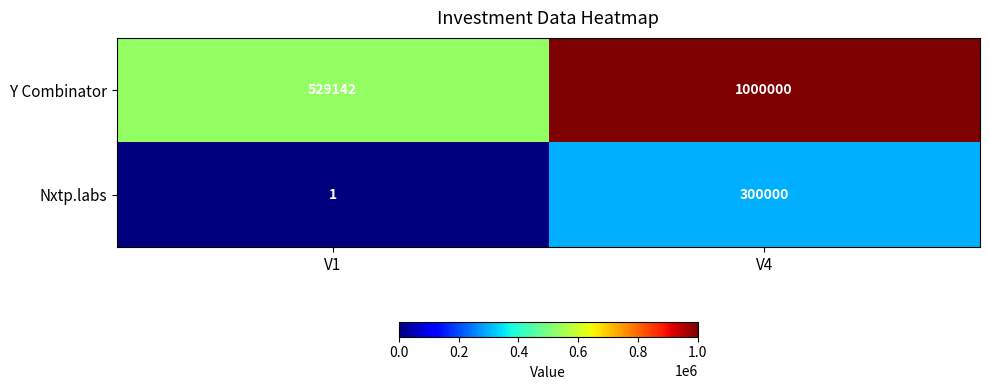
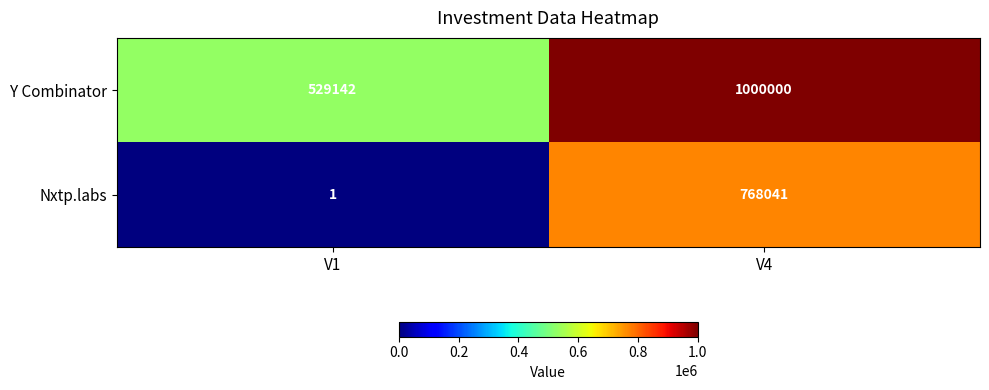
Nxtp.labs, V4: 300000 -> 768041
